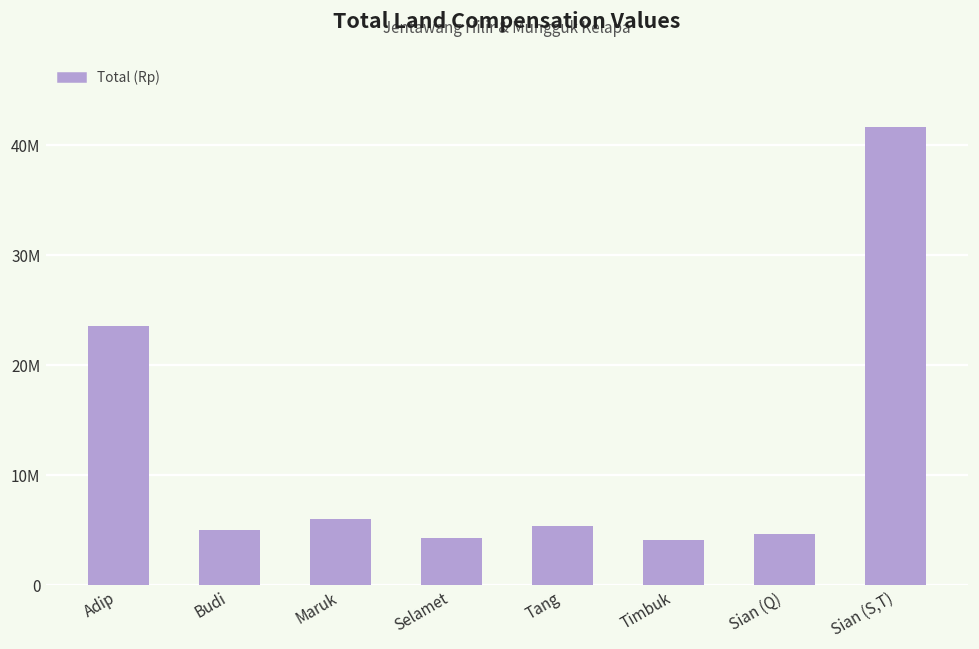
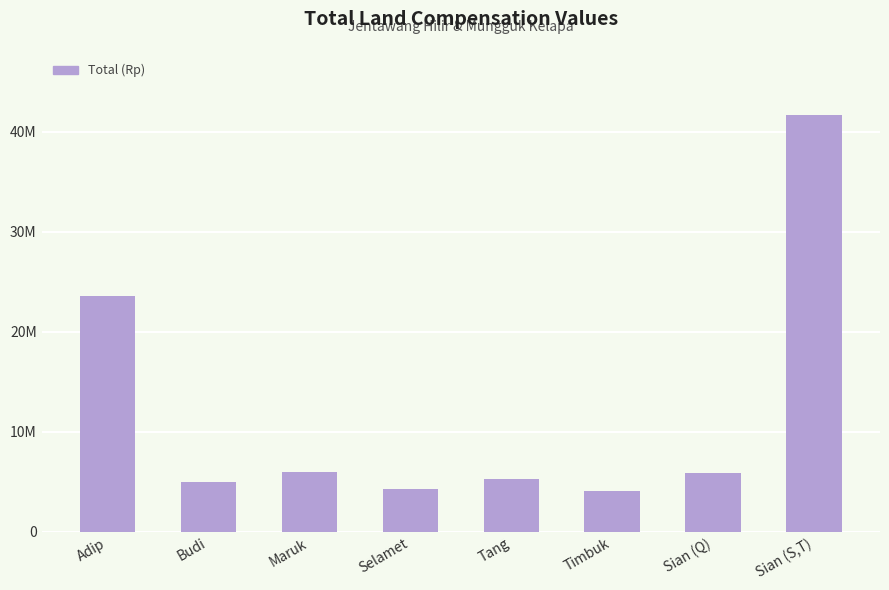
Sian (Q): 5000000 -> 6000000
